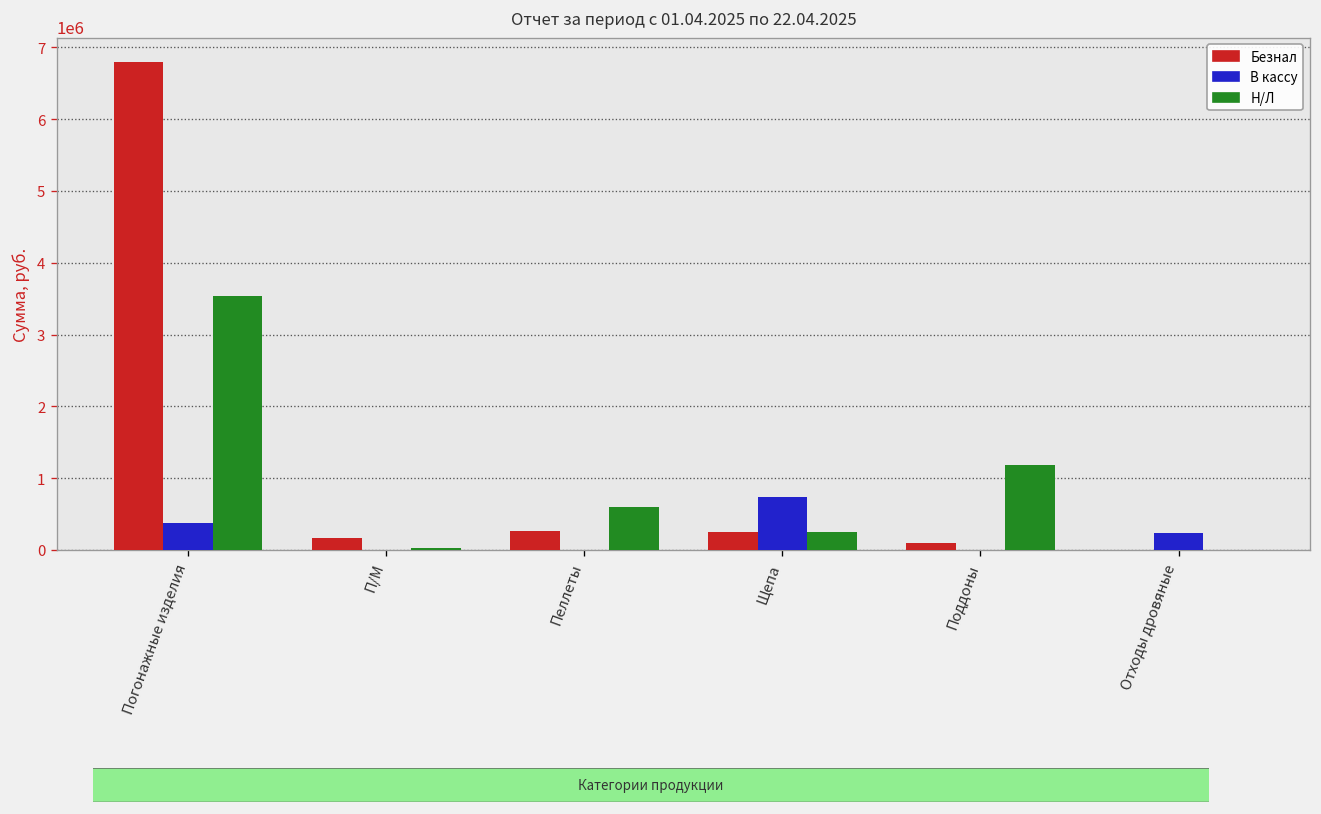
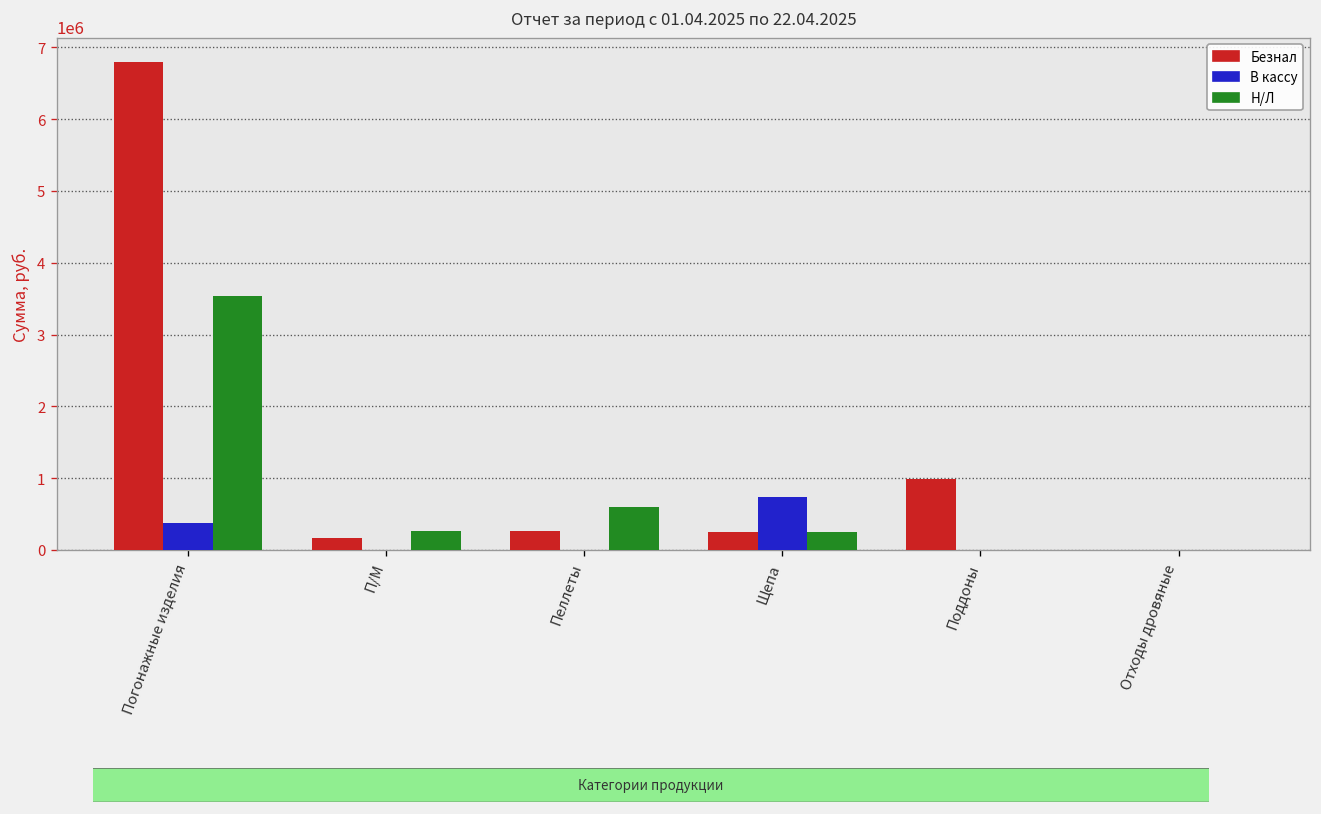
Н/Л, П/М: 0 -> 300000
Безнал, Поддоны: 100000 -> 1000000
Н/Л, Поддоны: 1200000 -> 0
В кассу, Отходы дровяные: 200000 -> 0
